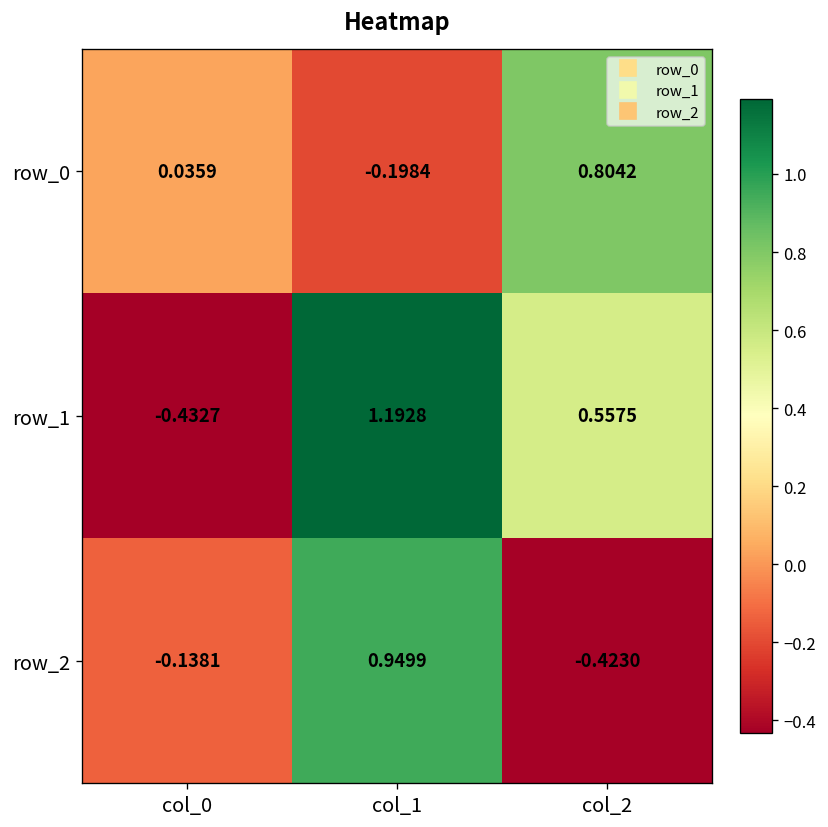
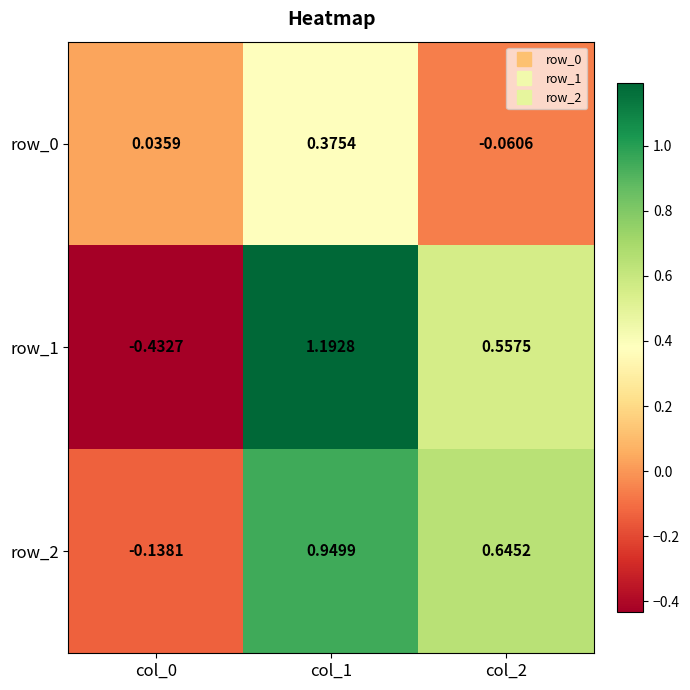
row_0, col_1: -0.1984 -> 0.3754
row_0, col_2: 0.8042 -> -0.0606
row_2, col_2: -0.4230 -> 0.6452
